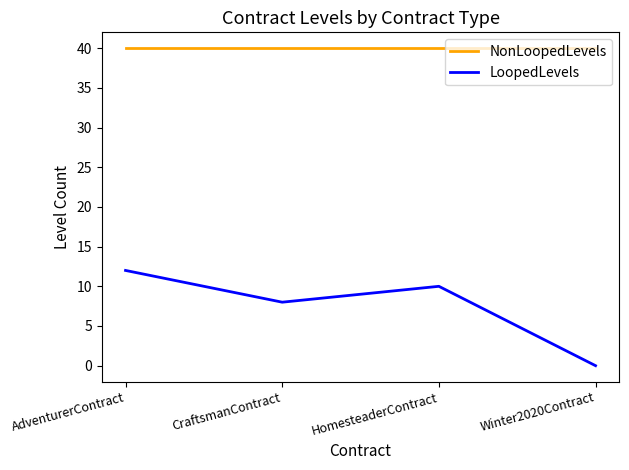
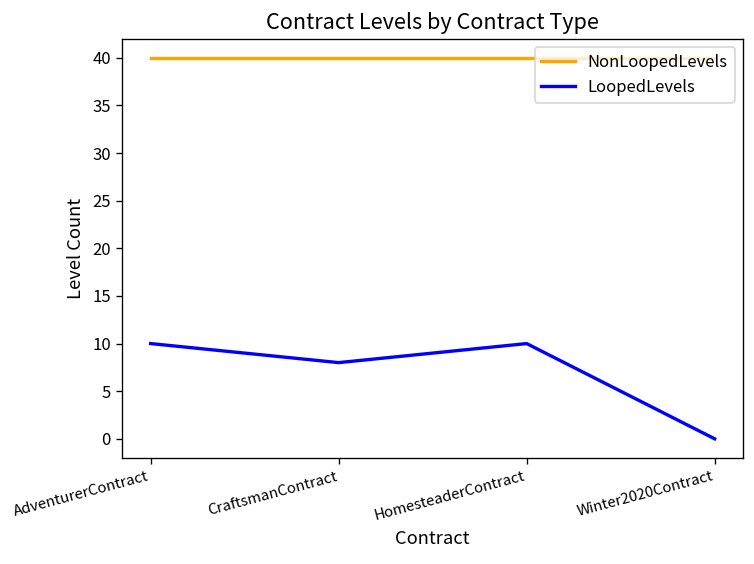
LoopedLevels, AdventurerContract: 12 -> 10
